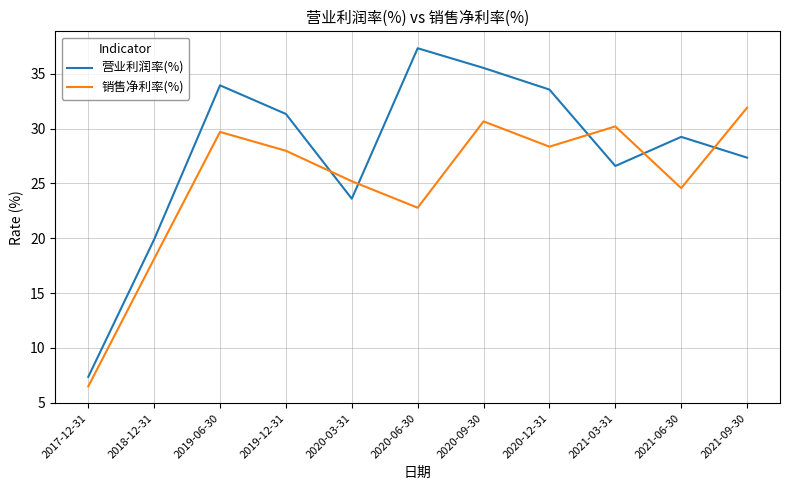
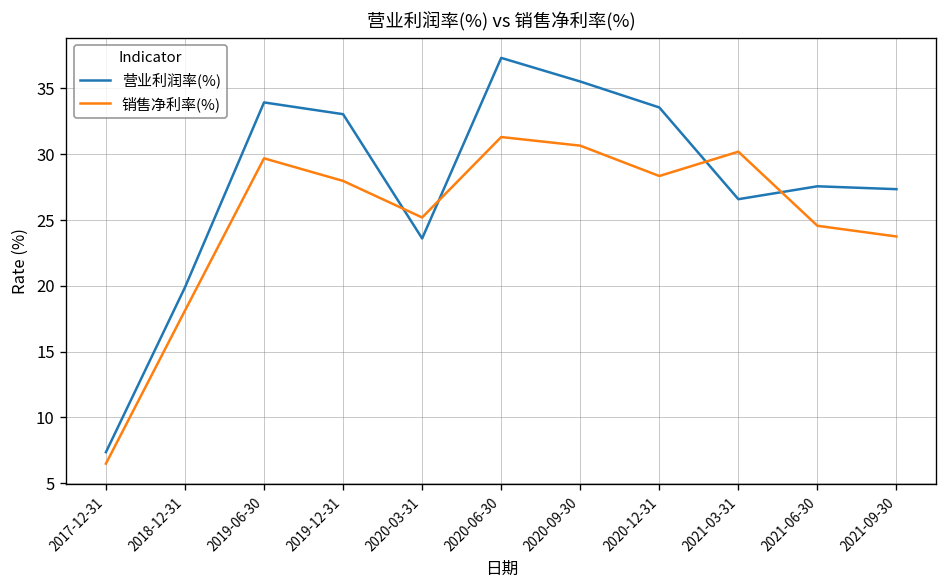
营业利润率(%), 2019-12-31: 31.3 -> 33.0
销售净利率(%), 2020-06-30: 22.8 -> 31.3
营业利润率(%), 2021-06-30: 29.2 -> 27.6
销售净利率(%), 2021-09-30: 31.9 -> 23.7
